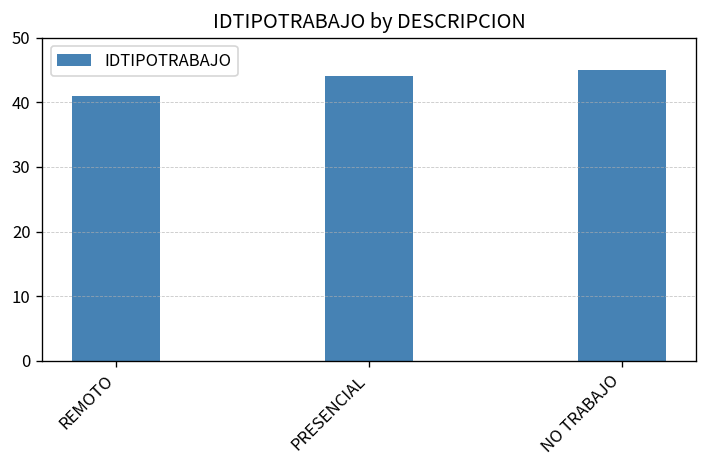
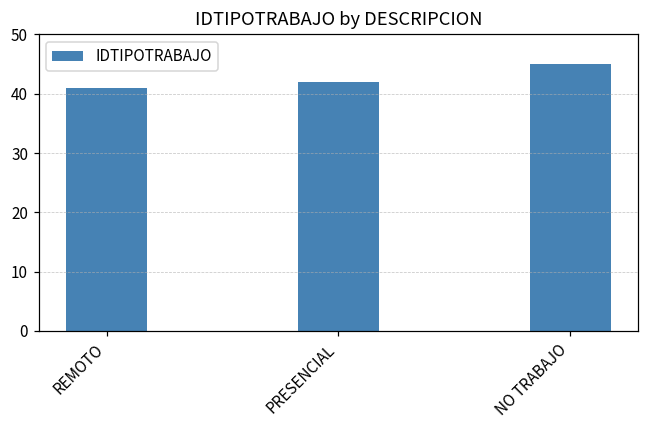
PRESENCIAL: 44 -> 42
